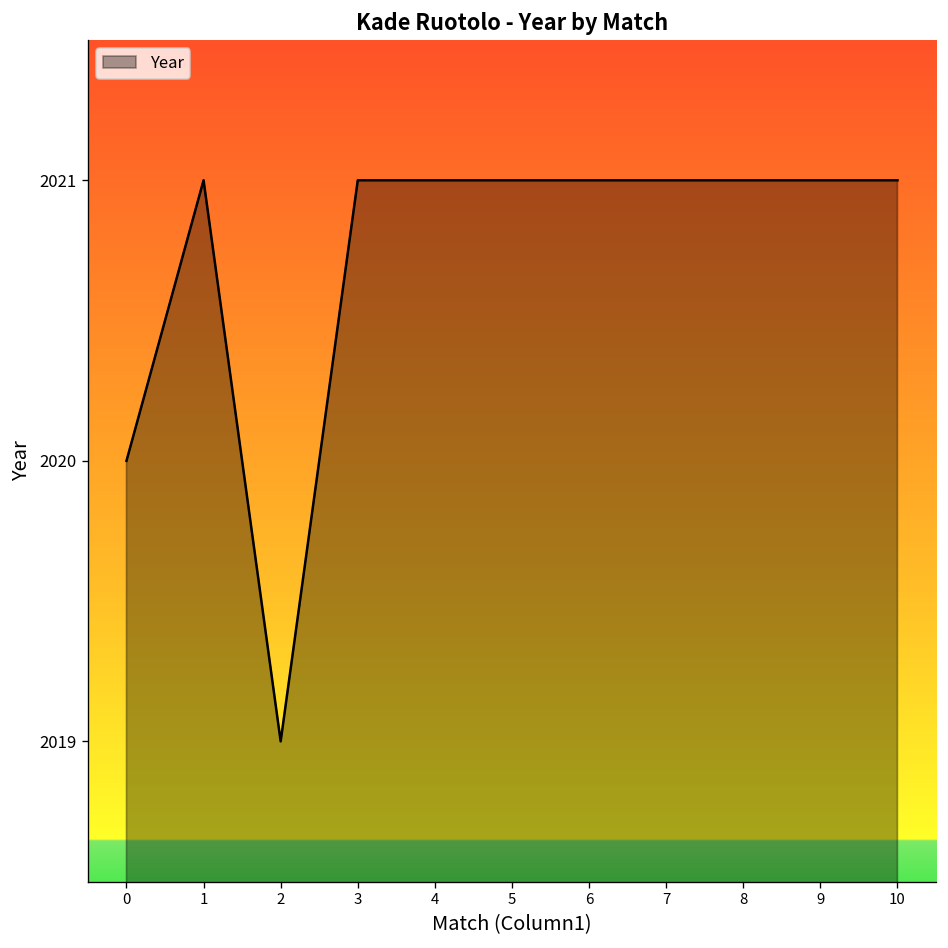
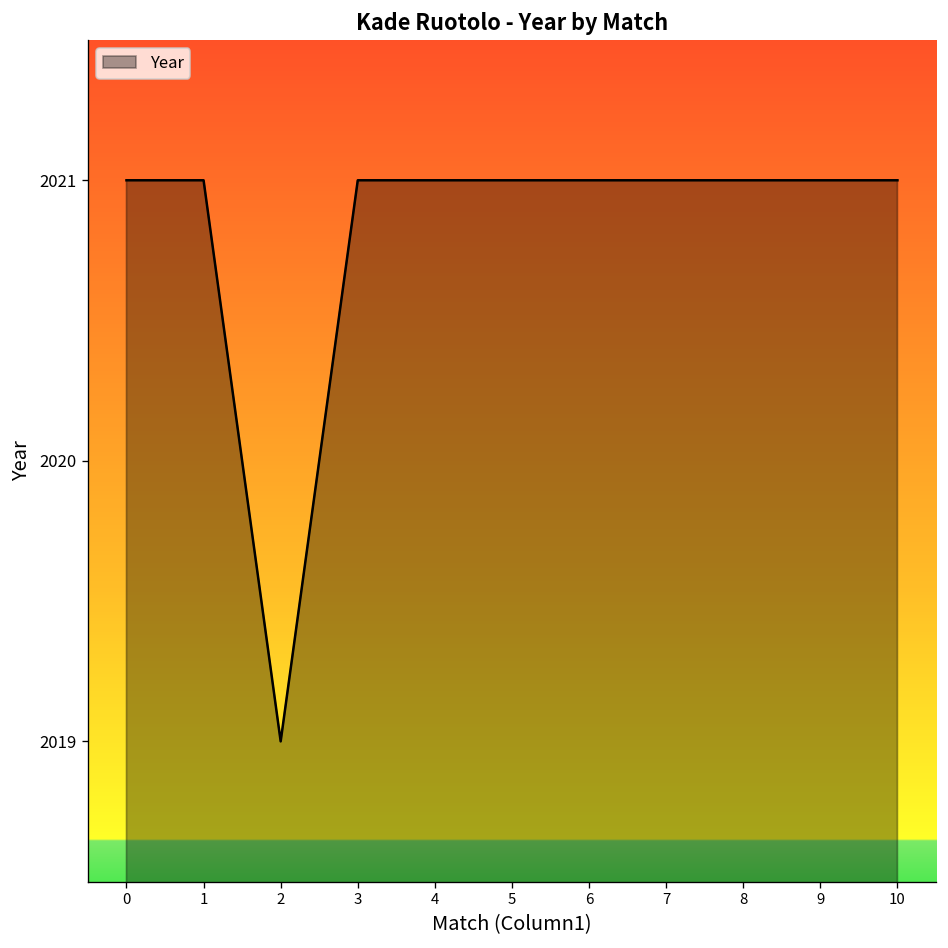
0: 2020 -> 2021
